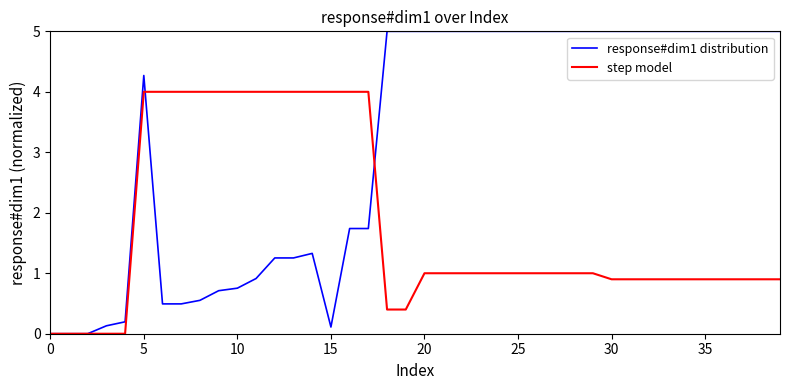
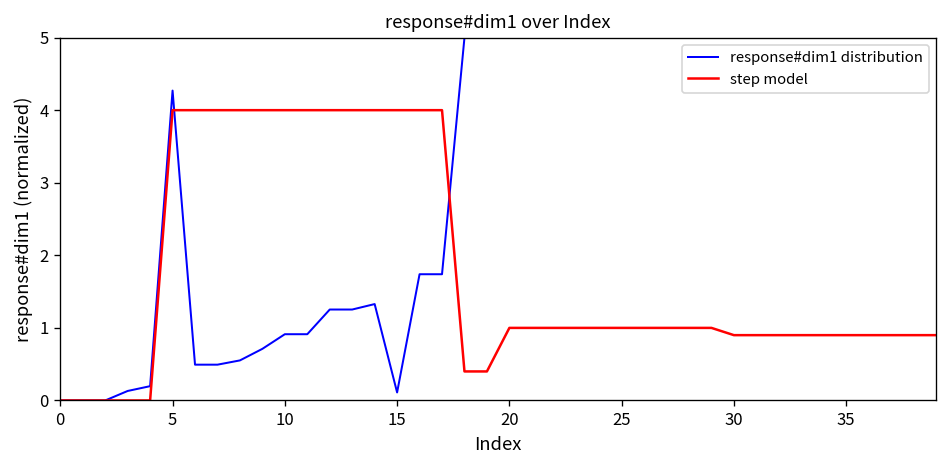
response#dim1 distribution, 10: 0.8 -> 0.9
